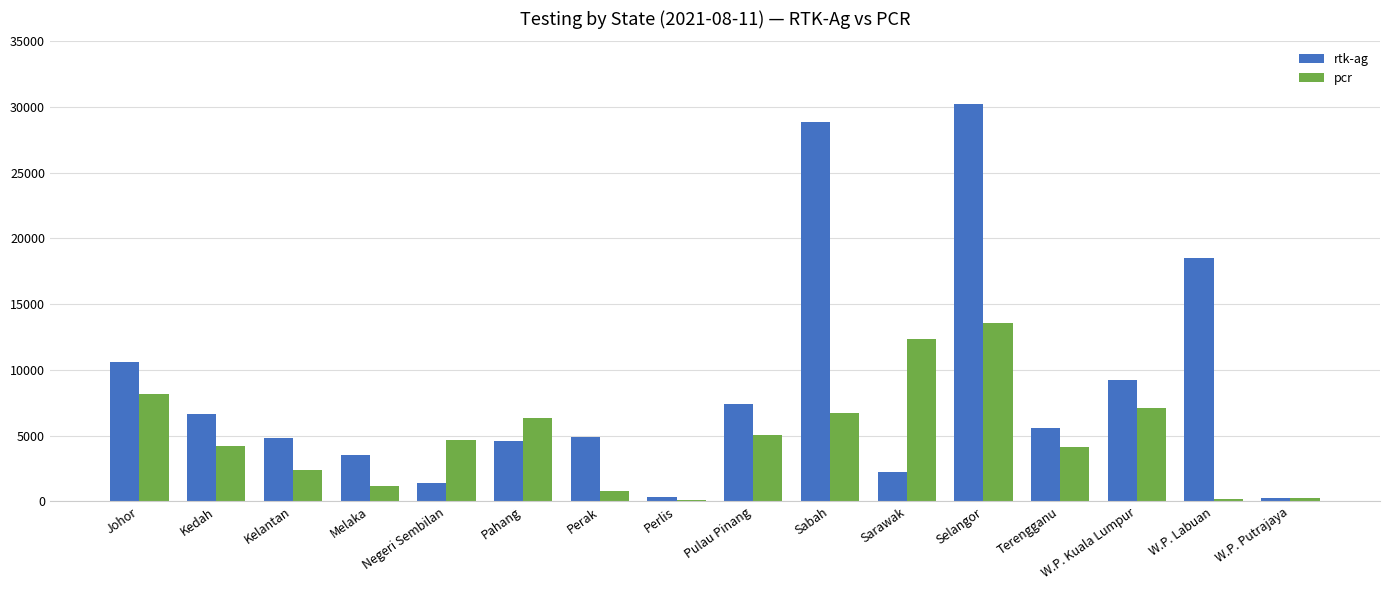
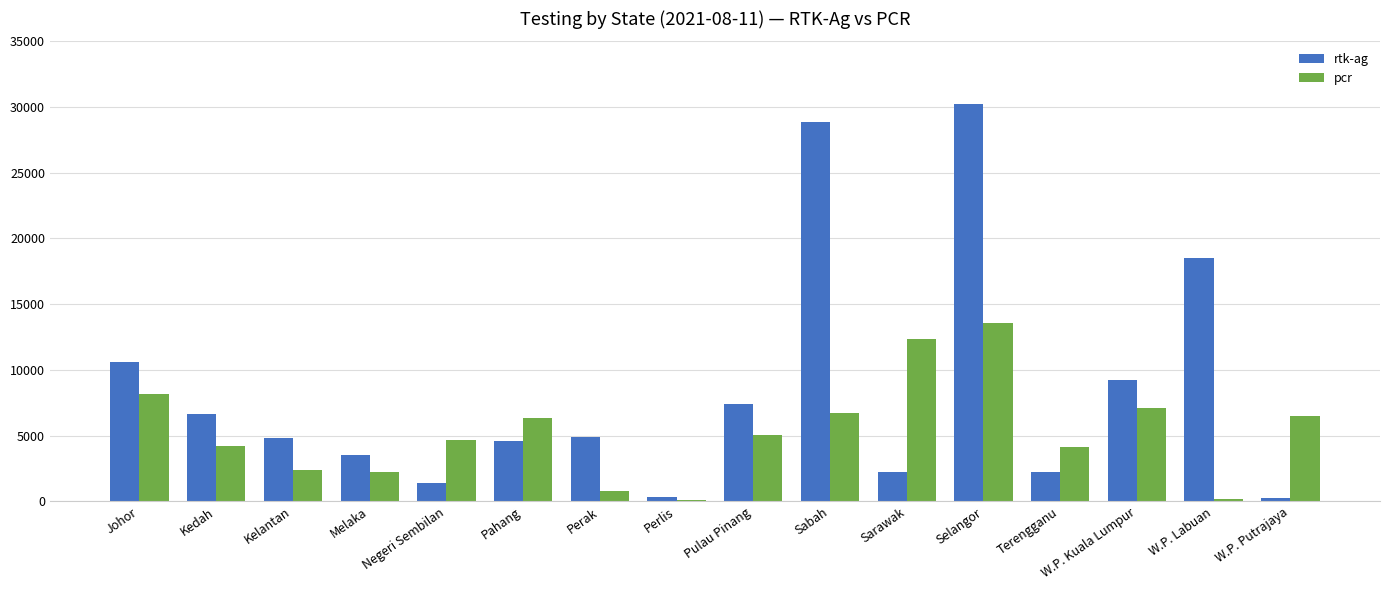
pcr, Melaka: 1100 -> 2200
rtk-ag, Terengganu: 5600 -> 2300
pcr, W.P. Putrajaya: 200 -> 6500
